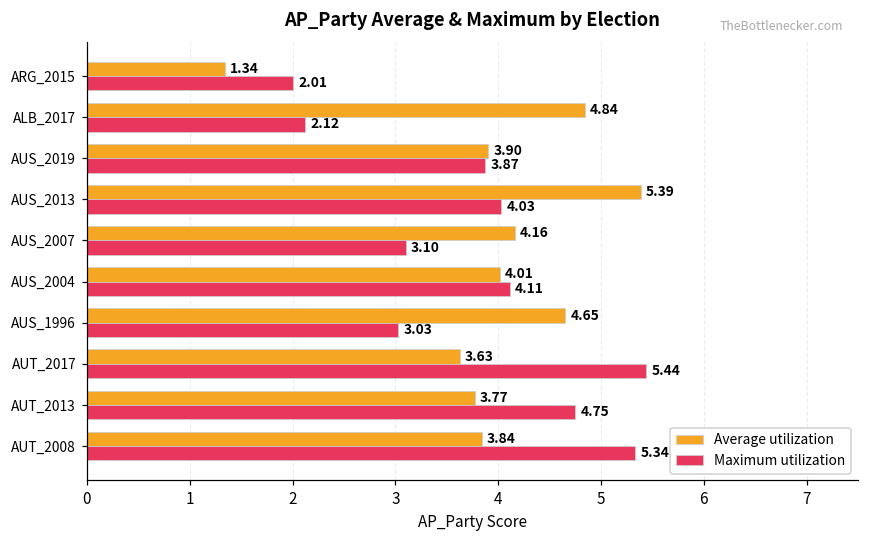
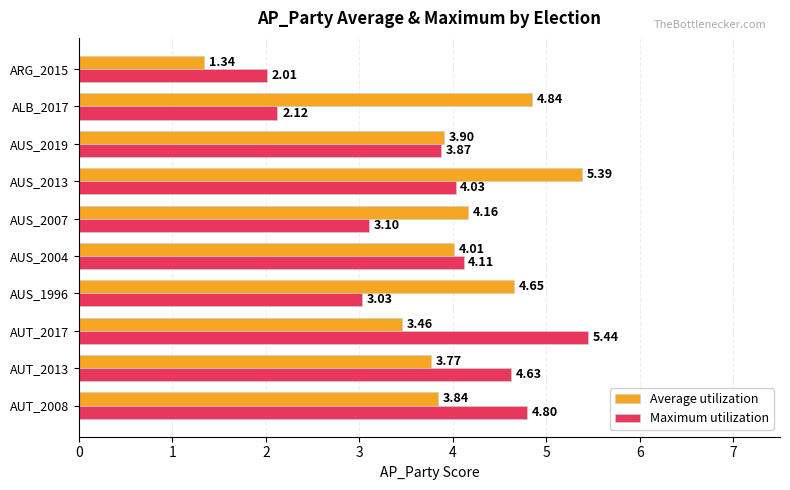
Average utilization, AUT_2017: 3.63 -> 3.46
Maximum utilization, AUT_2013: 4.75 -> 4.63
Maximum utilization, AUT_2008: 5.34 -> 4.80
